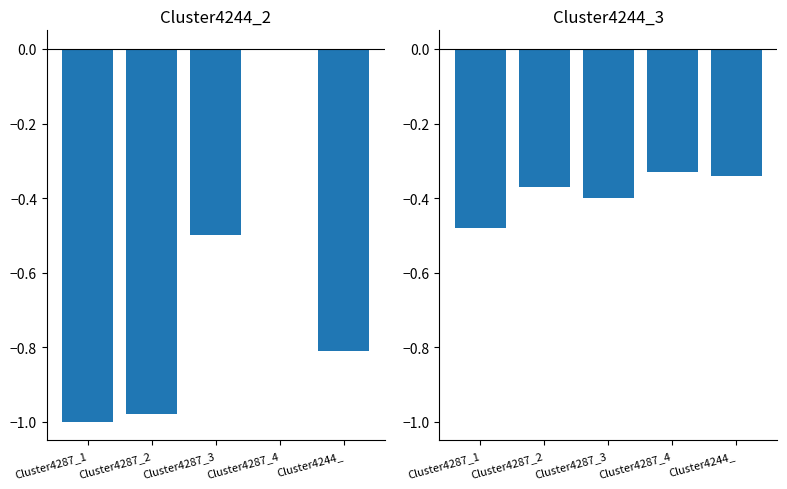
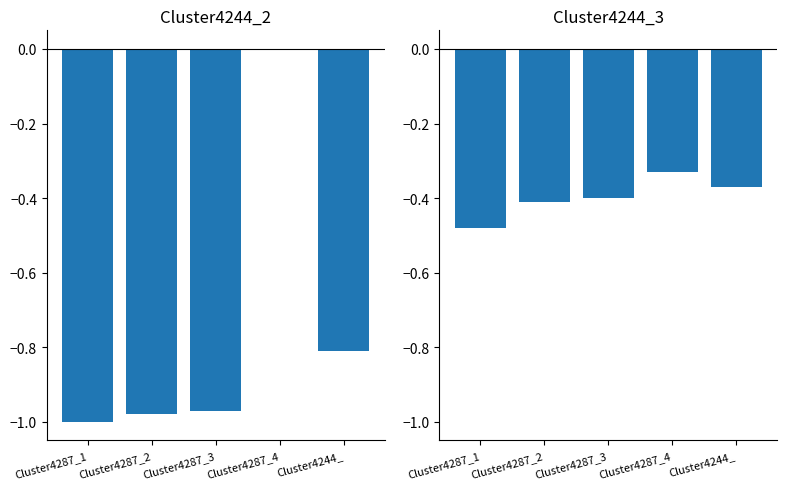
Cluster4244_2, Cluster4287_3: -0.50 -> -0.97
Cluster4244_3, Cluster4287_2: -0.37 -> -0.41
Cluster4244_3, Cluster4244_: -0.34 -> -0.37
